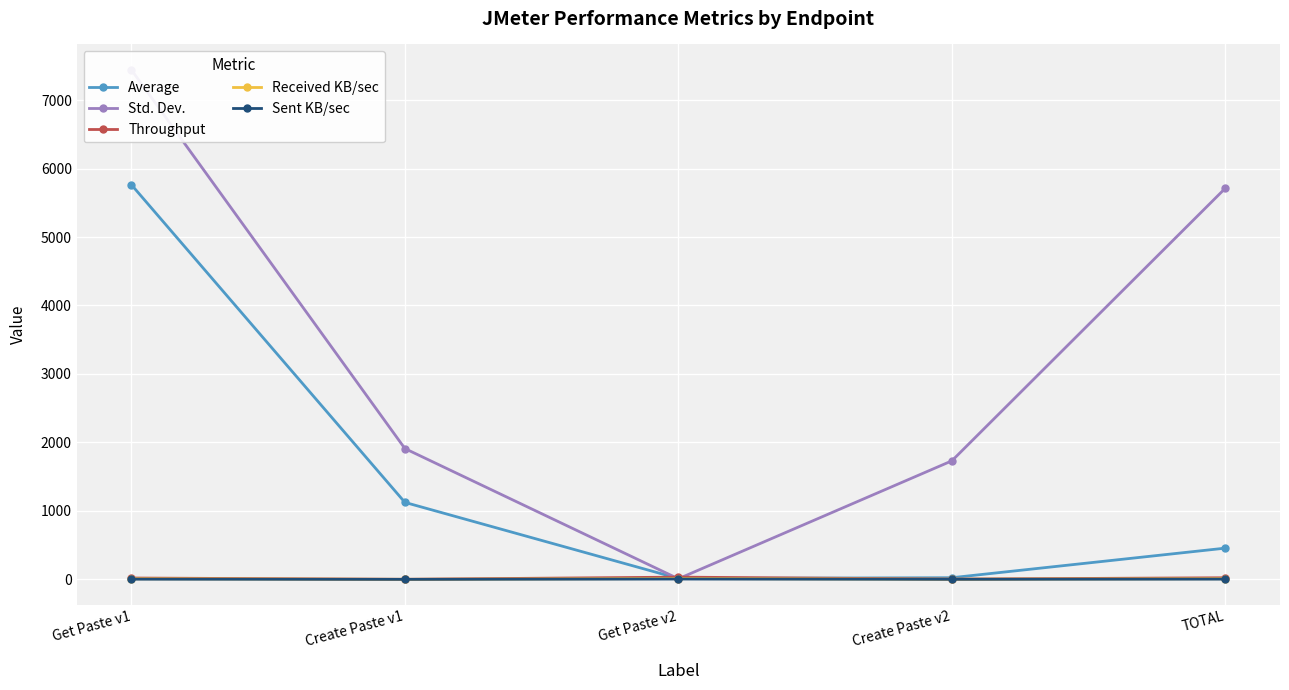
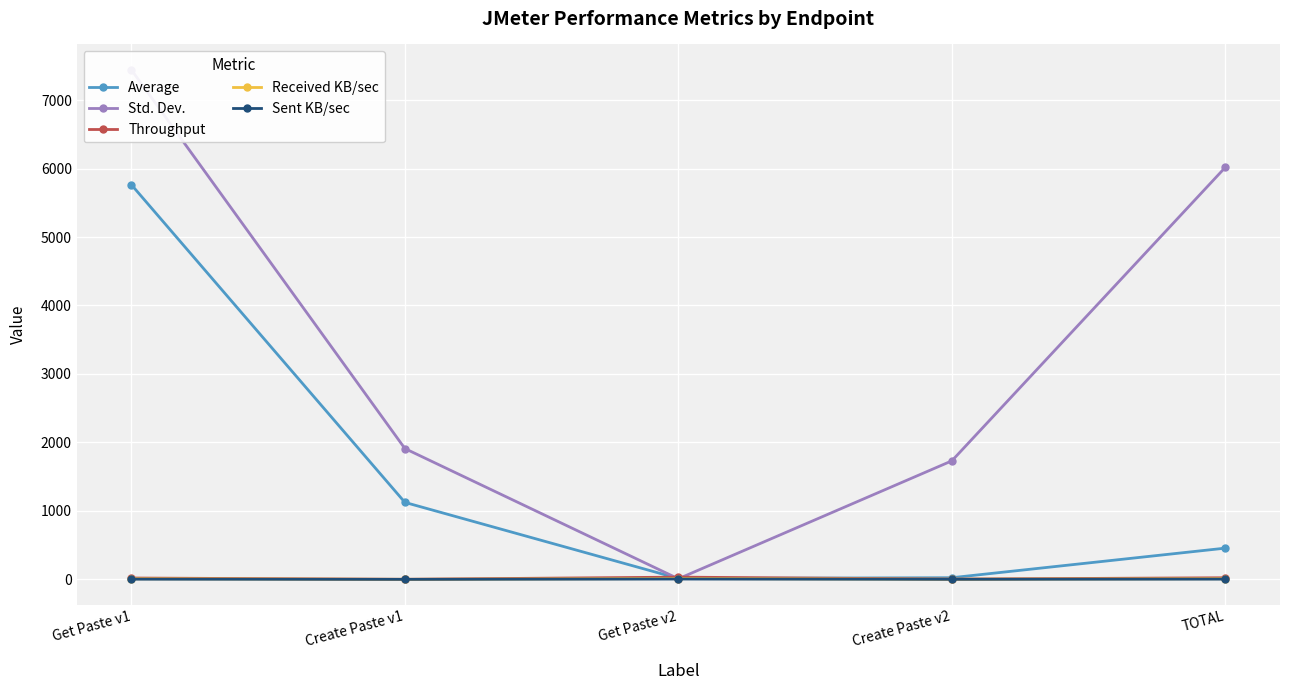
Std. Dev., TOTAL: 5700 -> 6000
